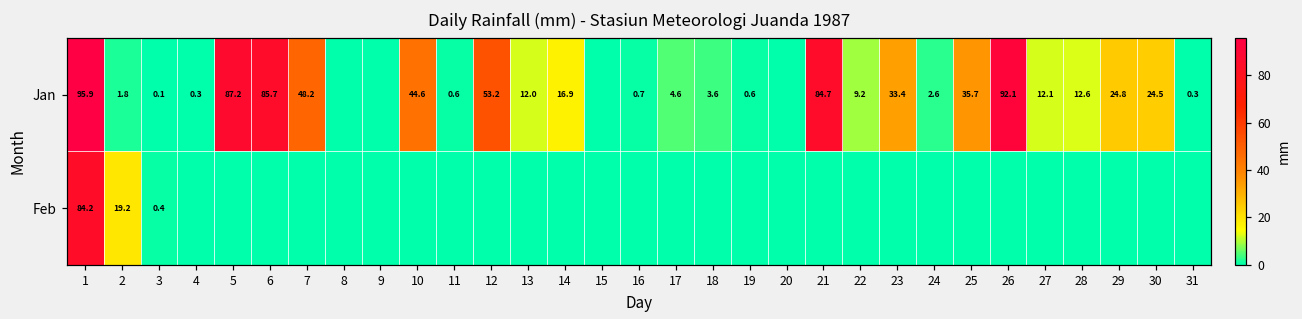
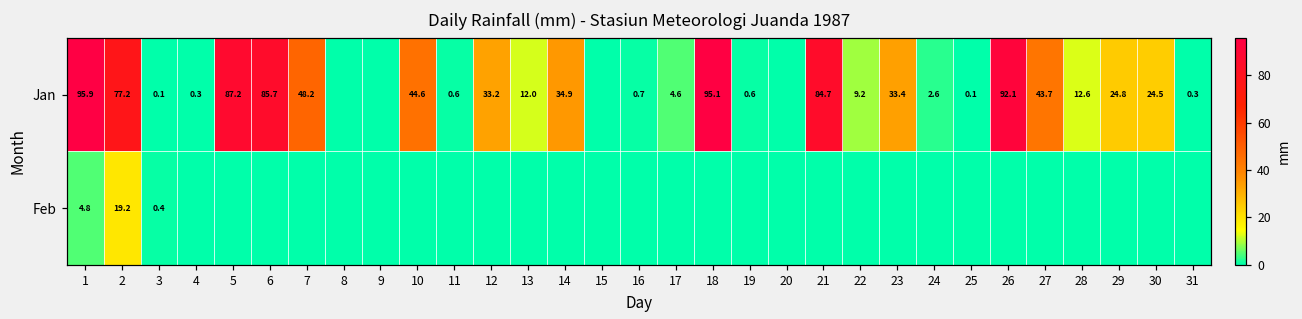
Jan, 2: 1.8 -> 77.2
Jan, 12: 53.2 -> 33.2
Jan, 14: 16.9 -> 34.9
Jan, 18: 3.6 -> 95.1
Jan, 25: 35.7 -> 0.1
Jan, 27: 12.1 -> 43.7
Feb, 1: 84.2 -> 4.8
